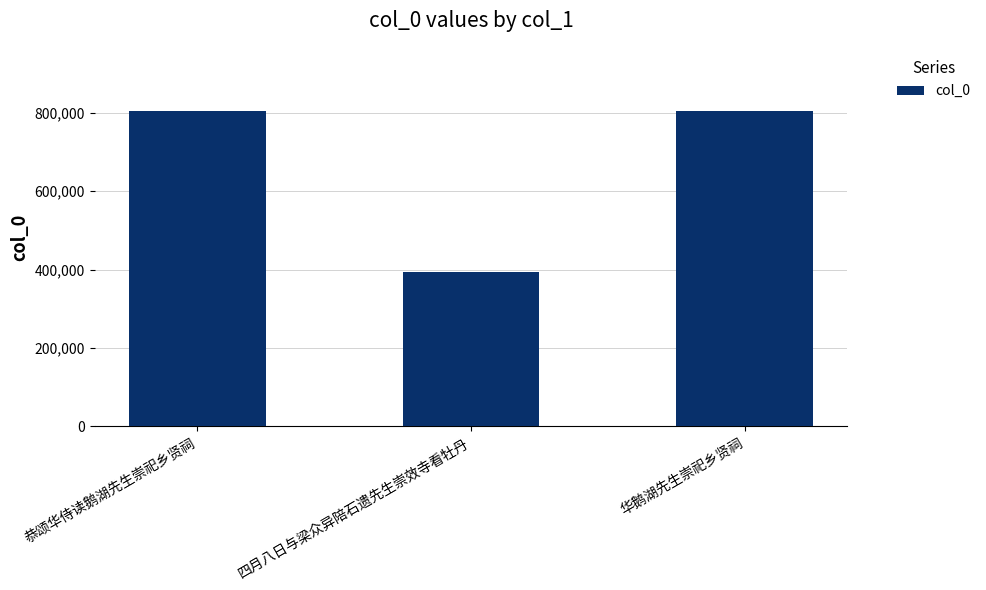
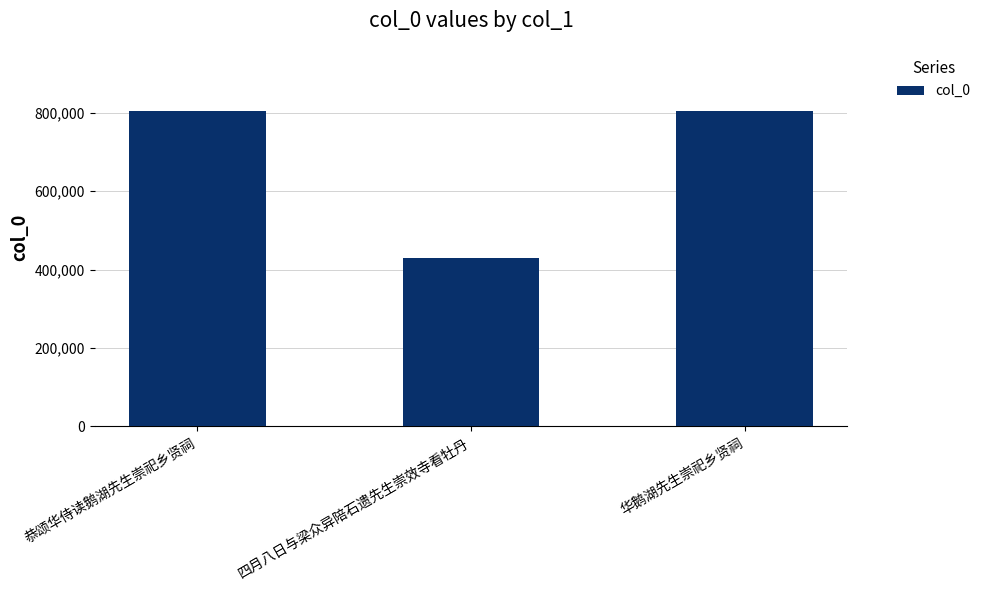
四月八日与梁众异陪石遗先生崇效寺看牡丹: 390,000 -> 430,000
